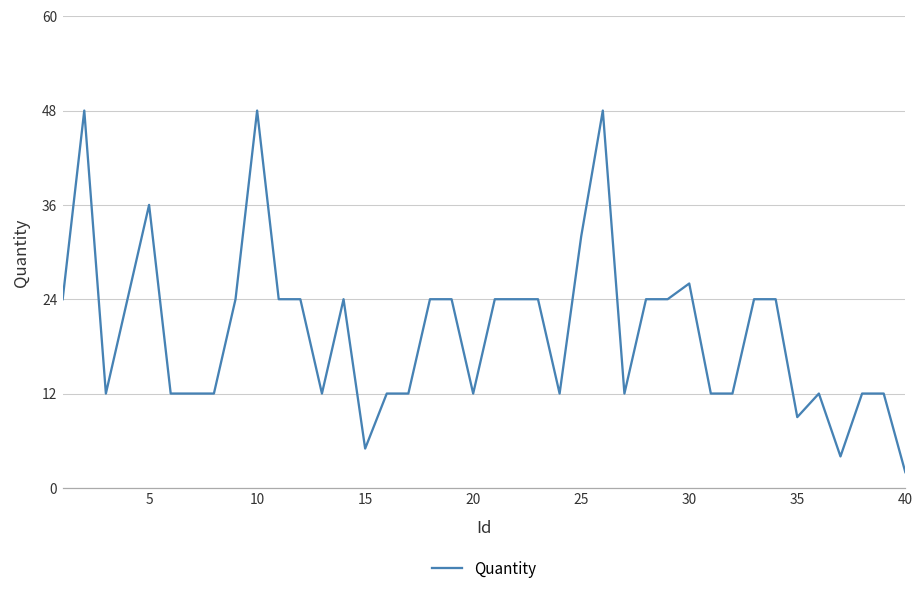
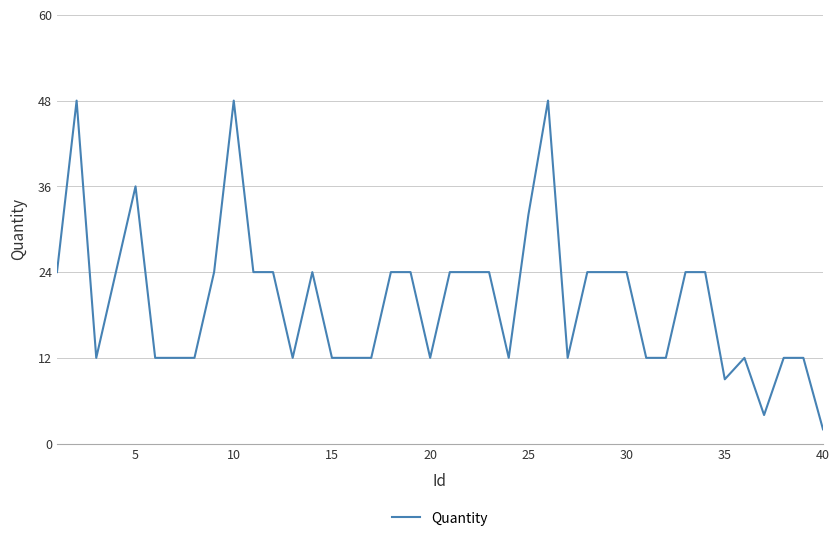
15: 5 -> 12
30: 26 -> 24
